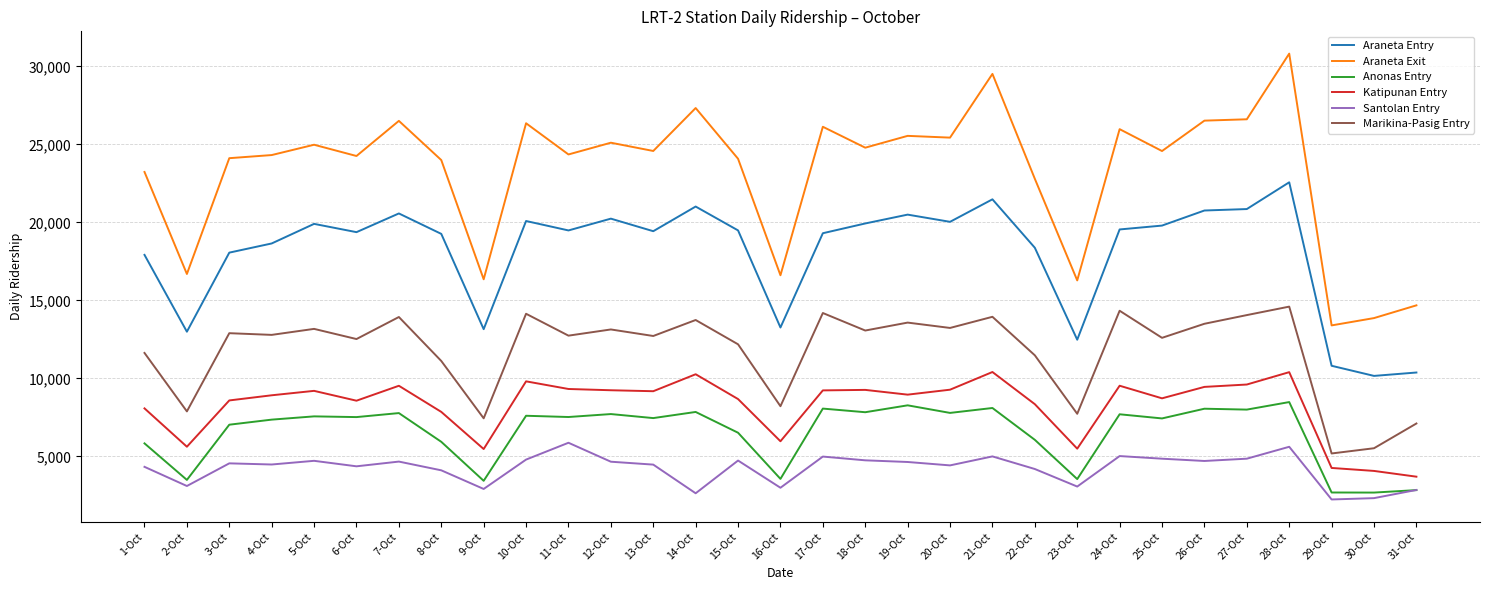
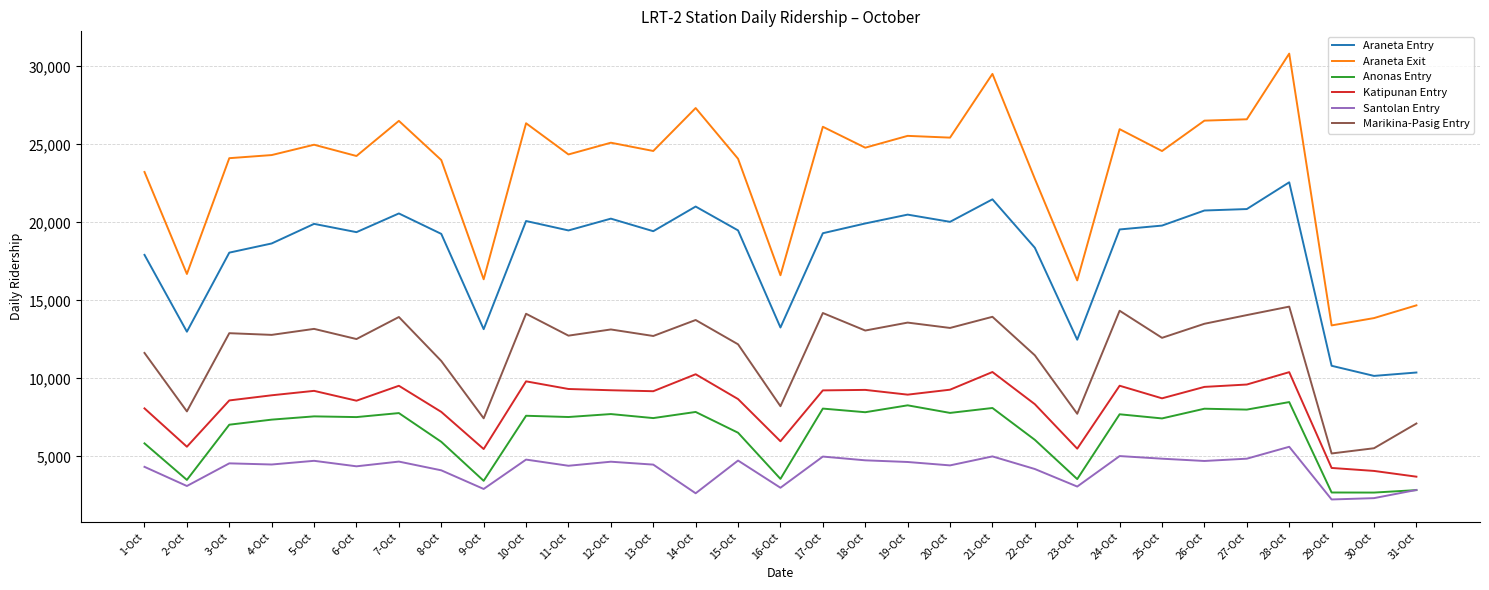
Santolan Entry, 11-Oct: 5,900 -> 4,400
